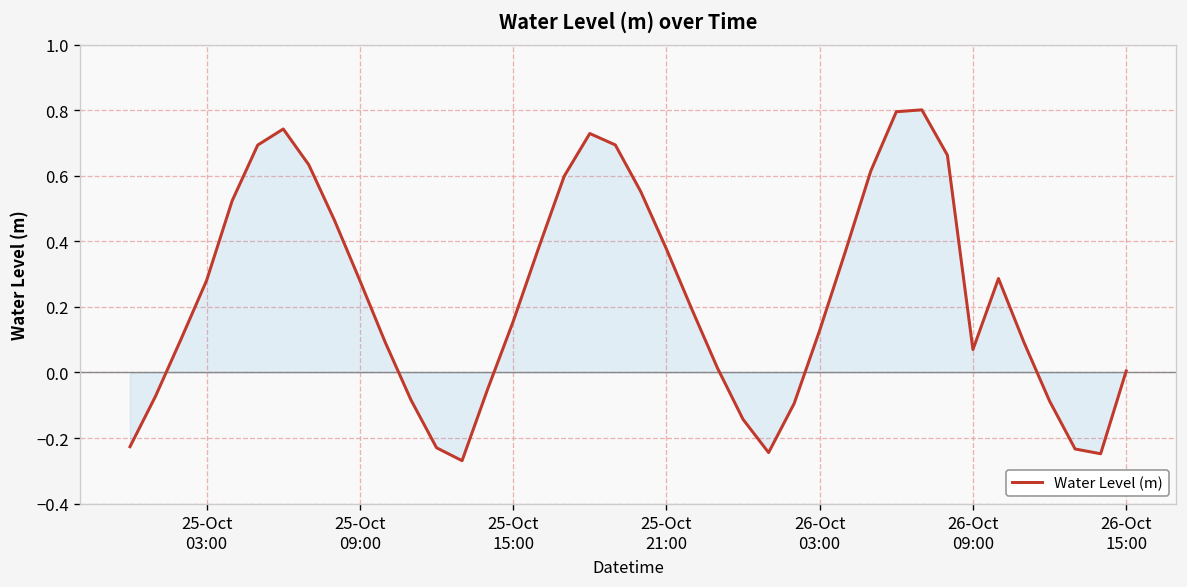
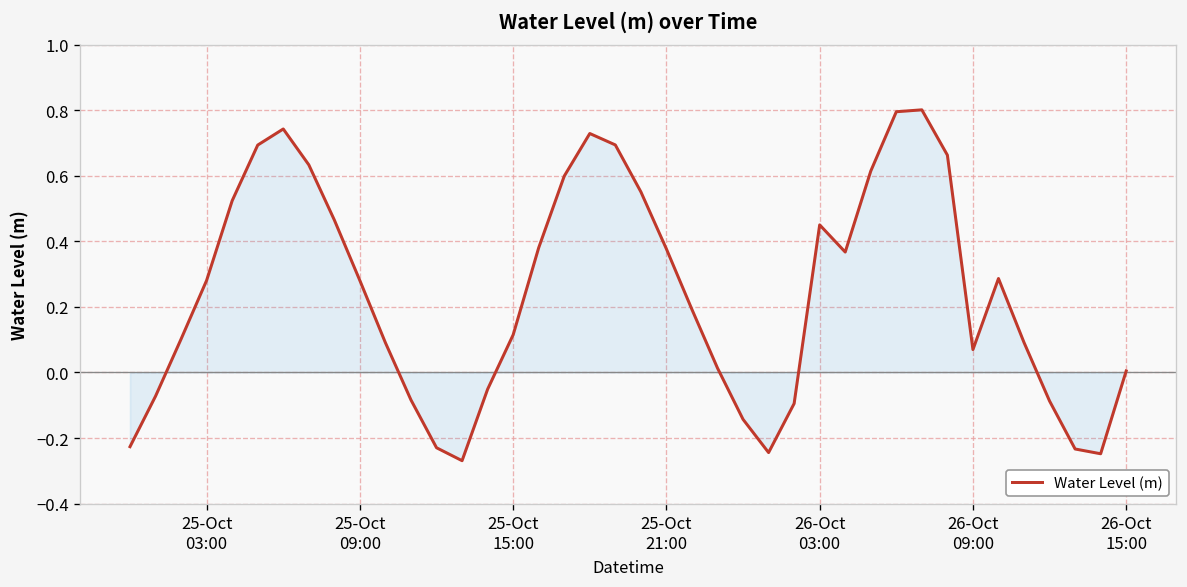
Water Level (m), 25-Oct 15:00: 0.16 -> 0.11
Water Level (m), 26-Oct 03:00: 0.13 -> 0.45
